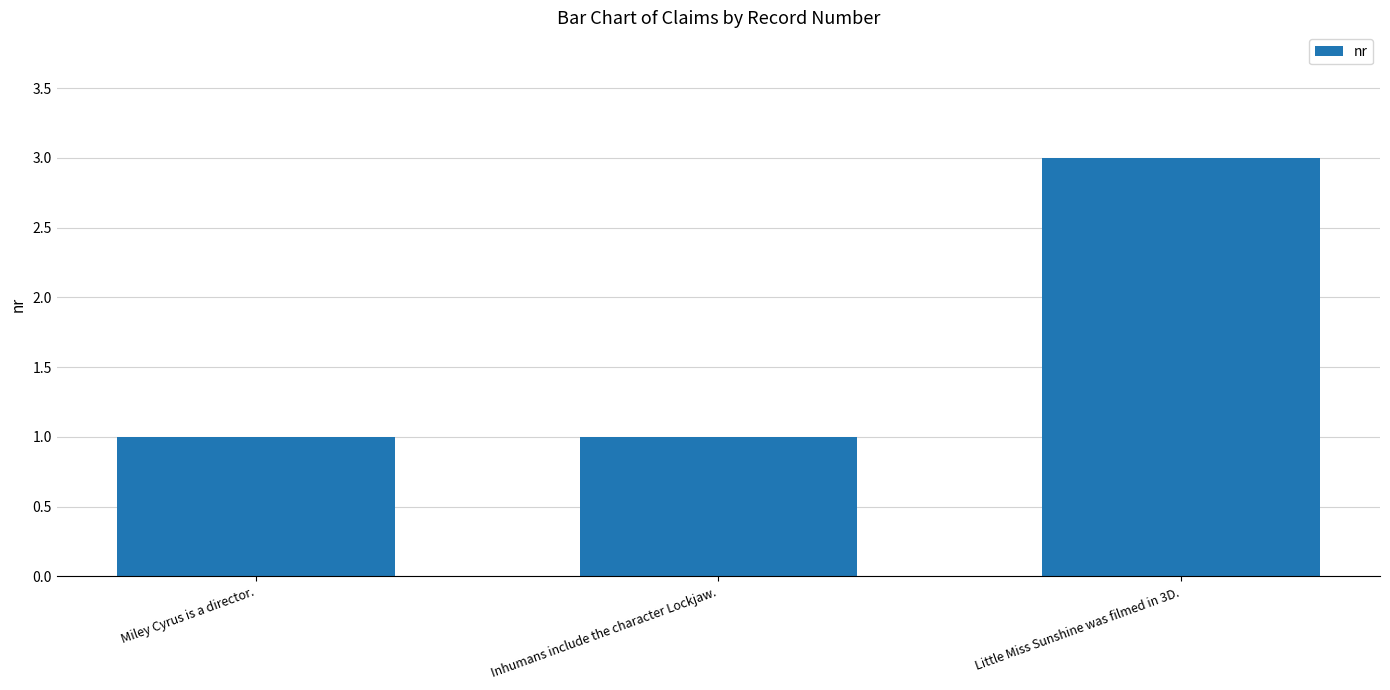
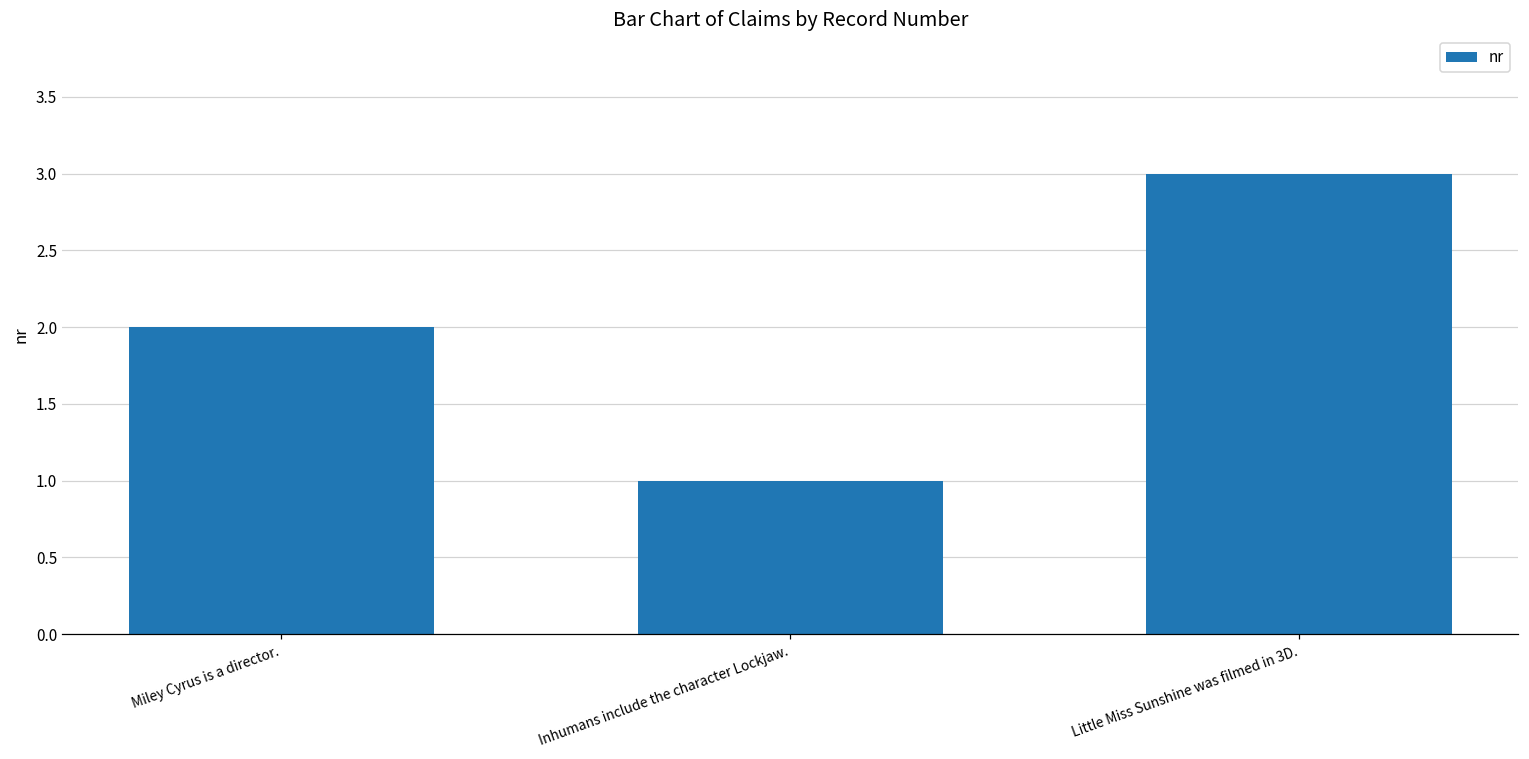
Miley Cyrus is a director.: 1 -> 2
